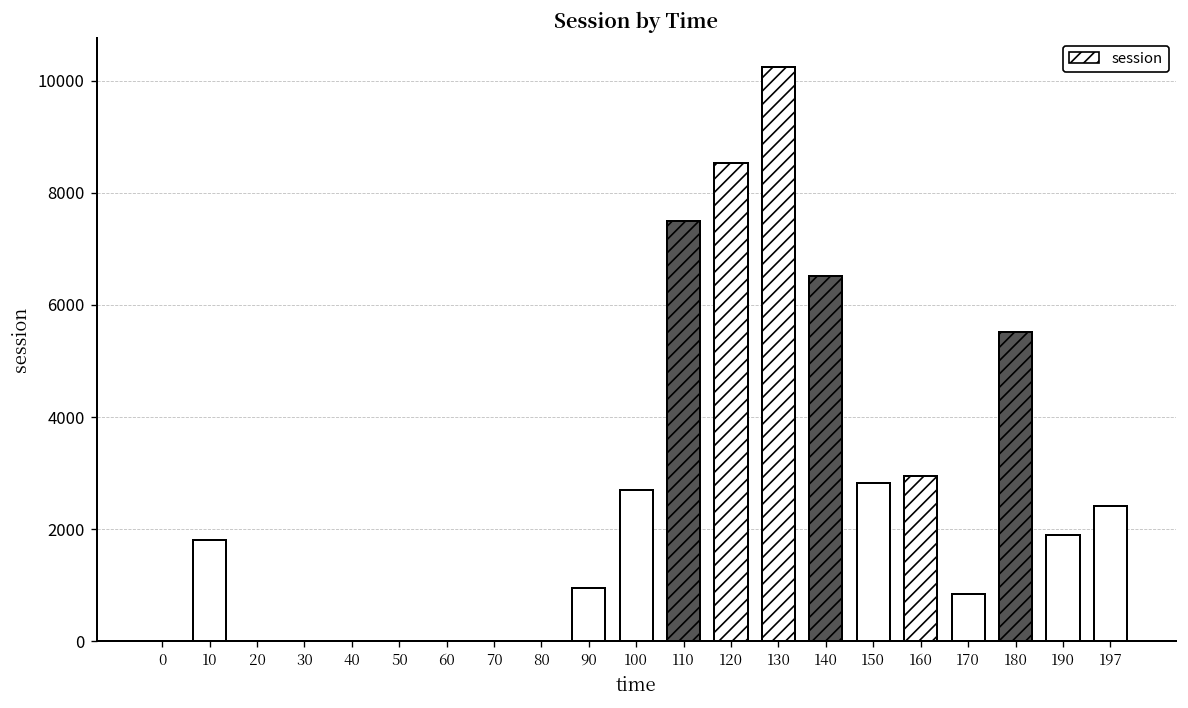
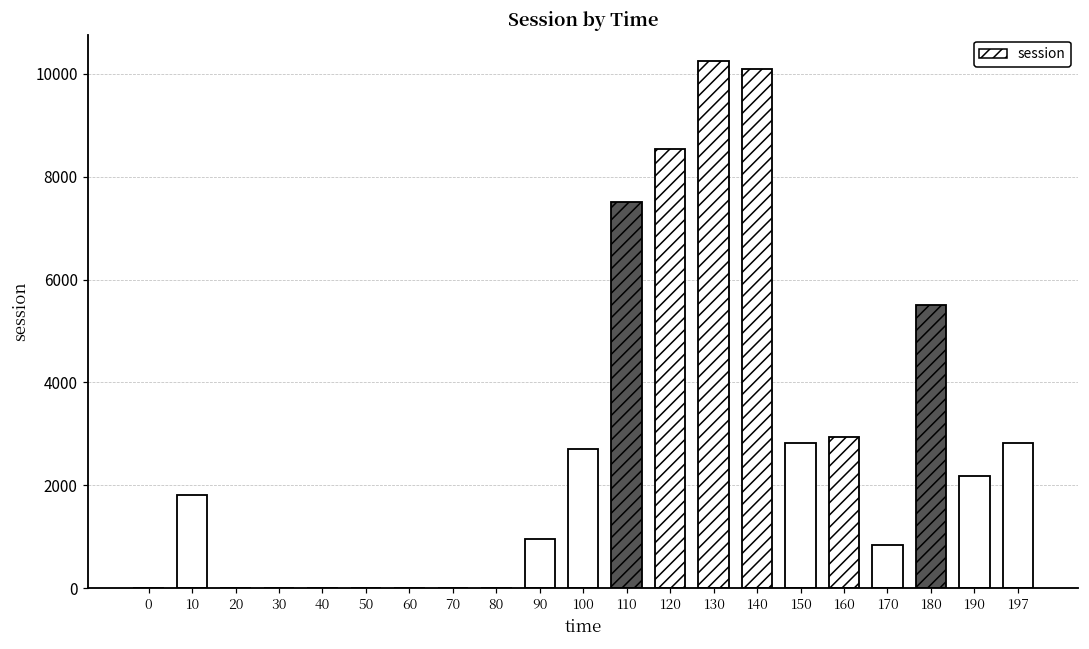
140: 6500 -> 10100
190: 1900 -> 2200
197: 2400 -> 2800
